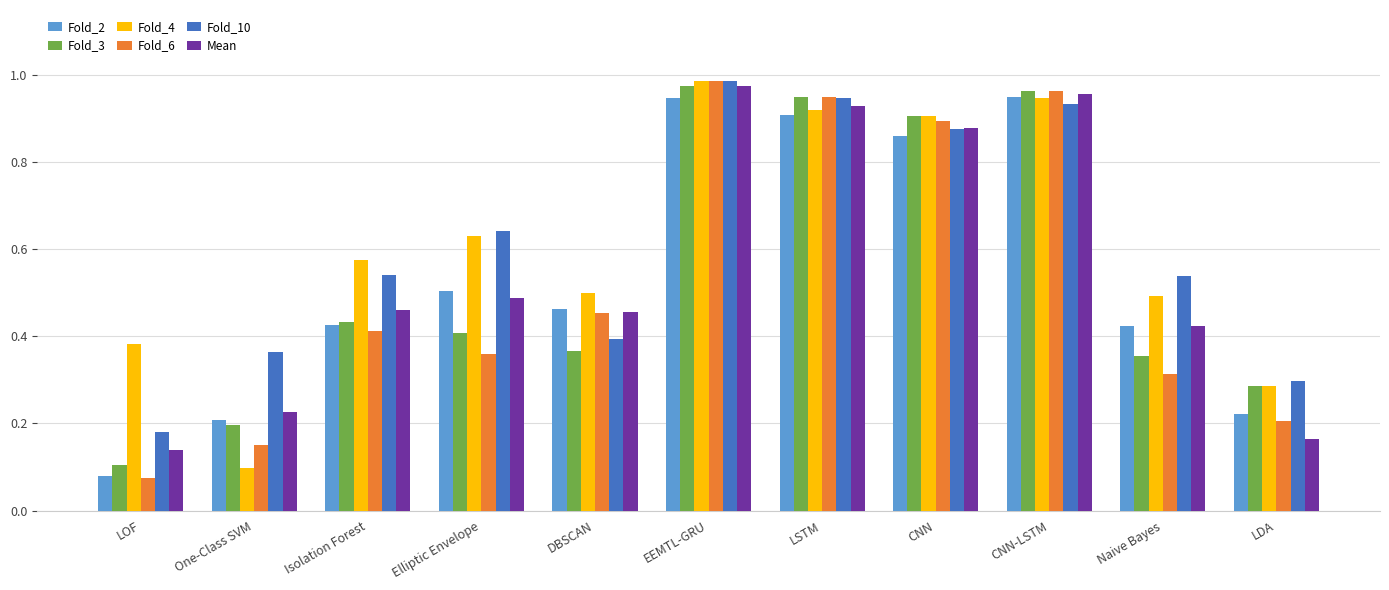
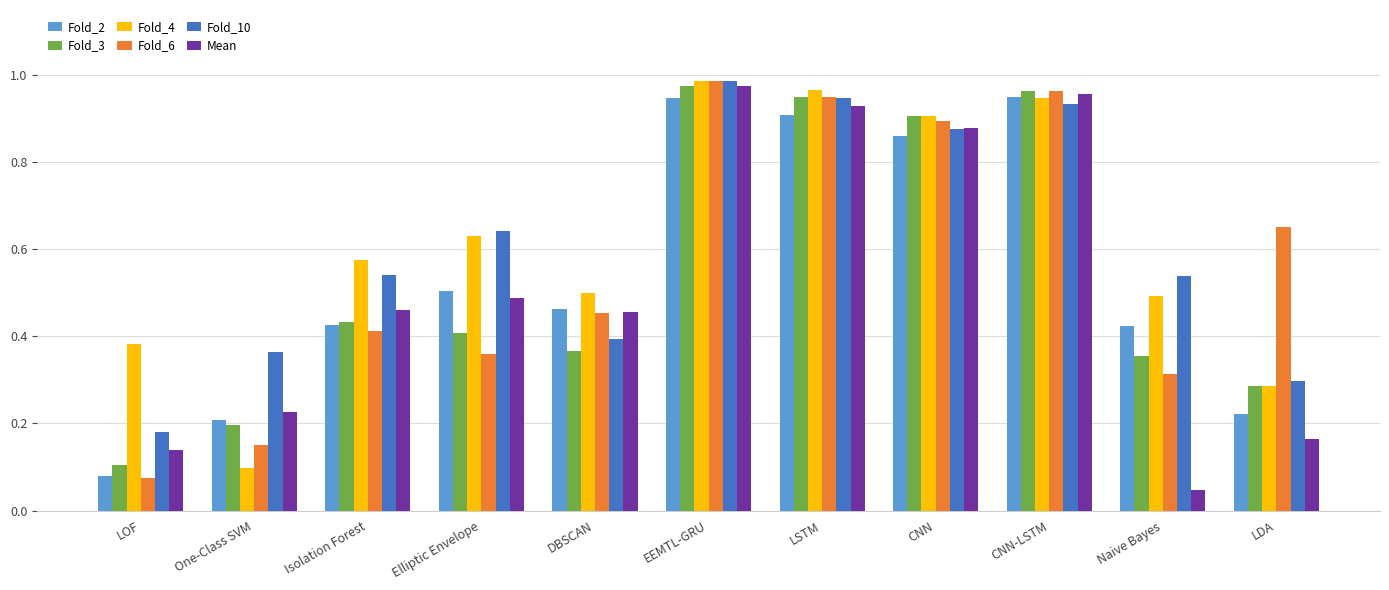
Fold_4, LSTM: 0.92 -> 0.97
Mean, Naive Bayes: 0.42 -> 0.05
Fold_6, LDA: 0.21 -> 0.65
